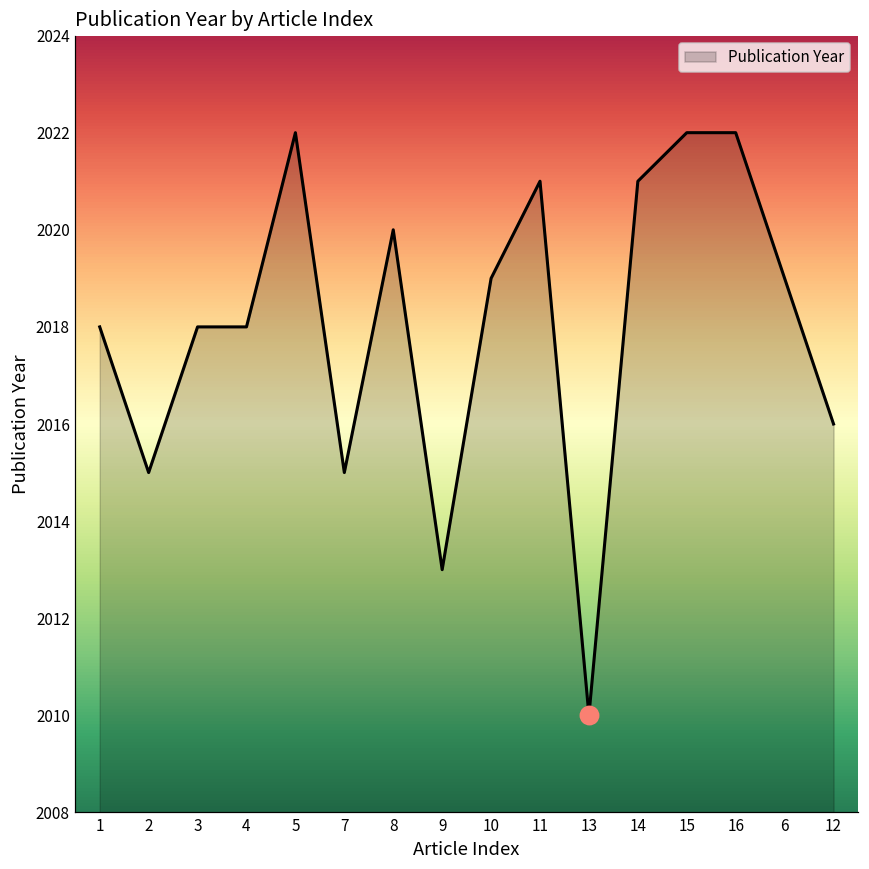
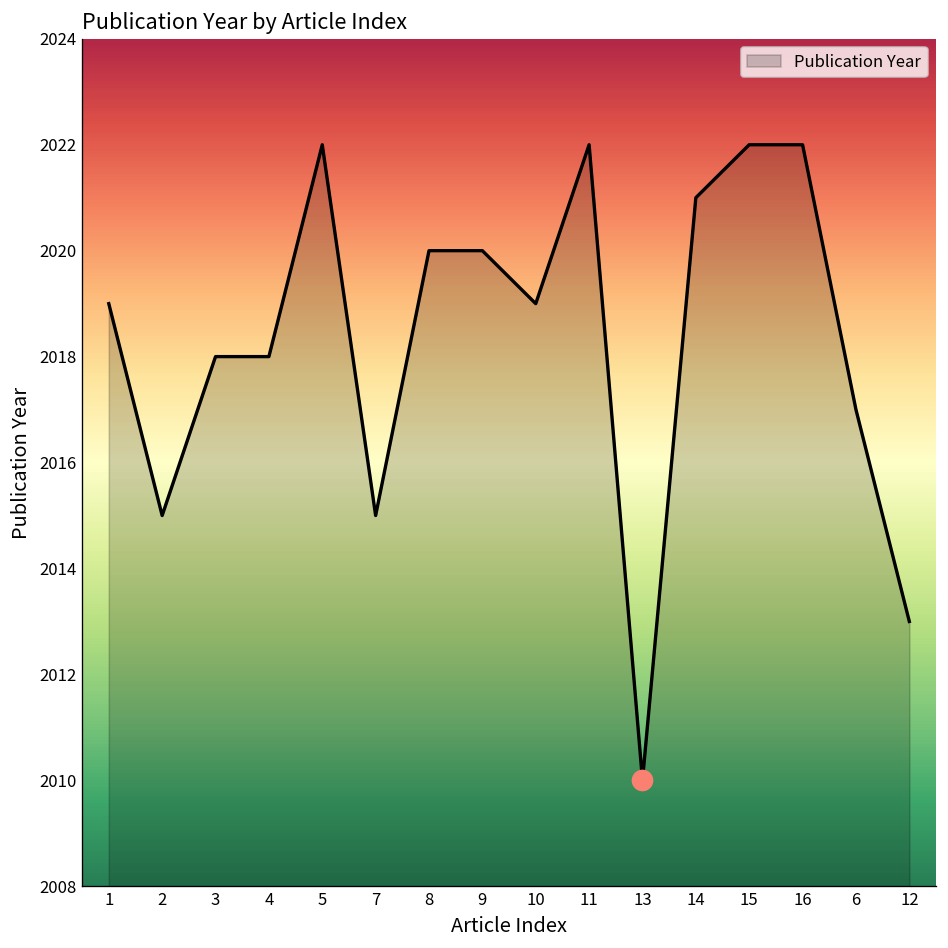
Publication Year, 1: 2018 -> 2019
Publication Year, 9: 2013 -> 2020
Publication Year, 11: 2021 -> 2022
Publication Year, 6: 2019 -> 2017
Publication Year, 12: 2016 -> 2013
